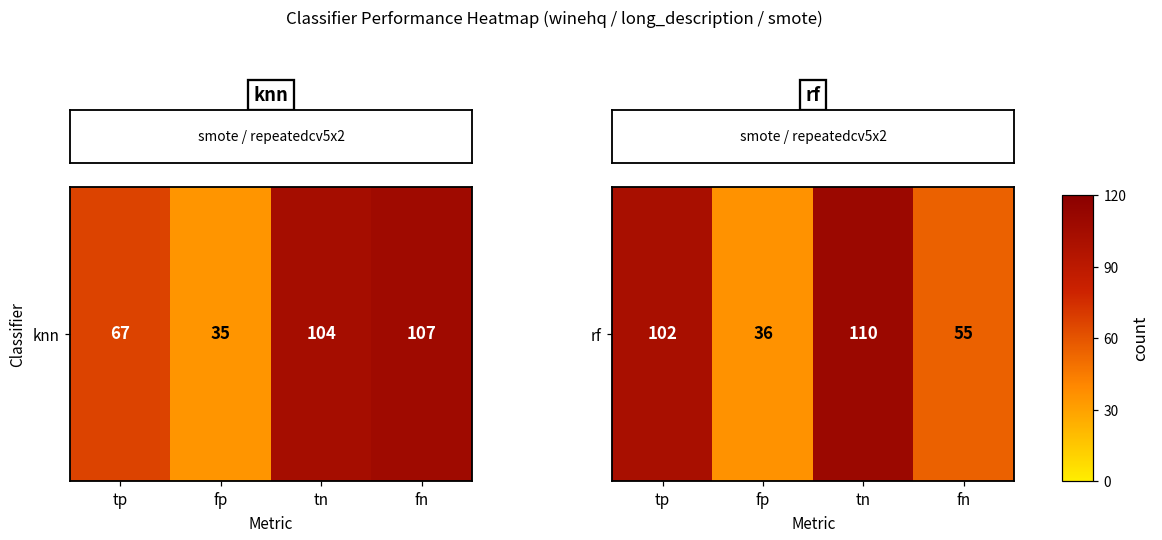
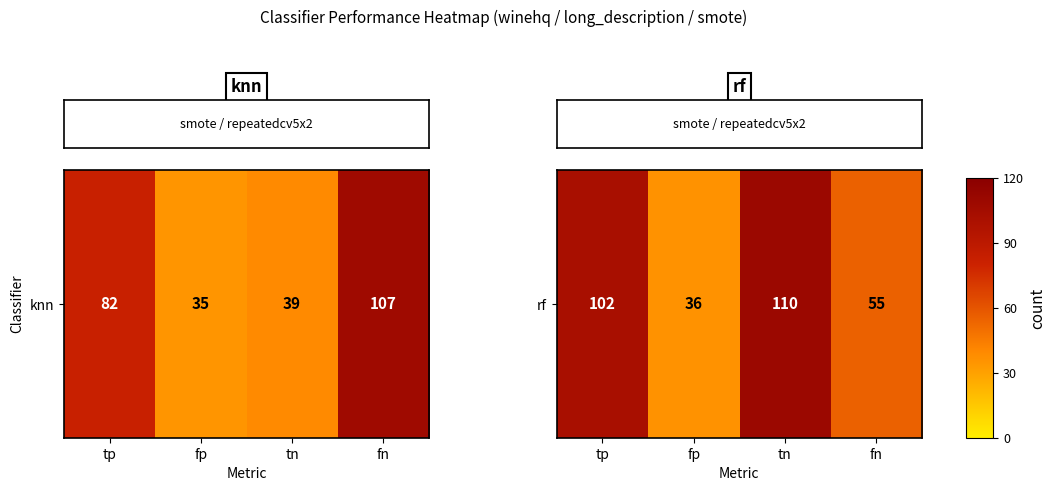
knn, knn, tp: 67 -> 82
knn, knn, tn: 104 -> 39
